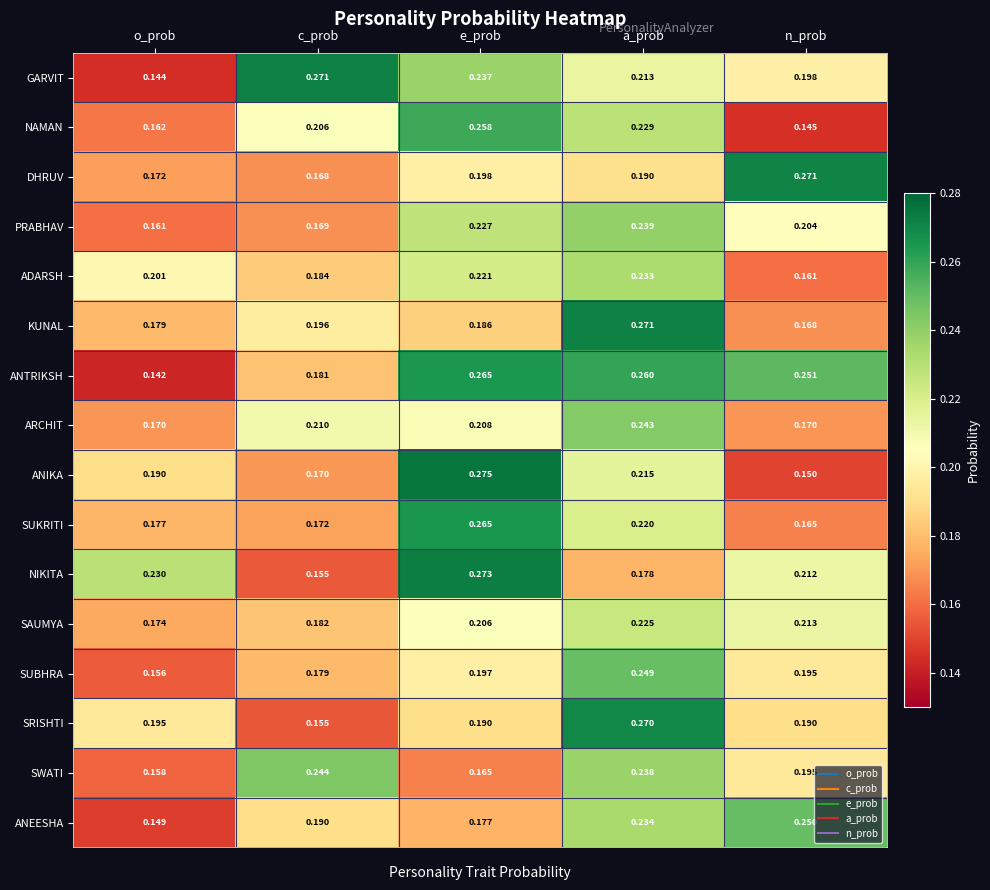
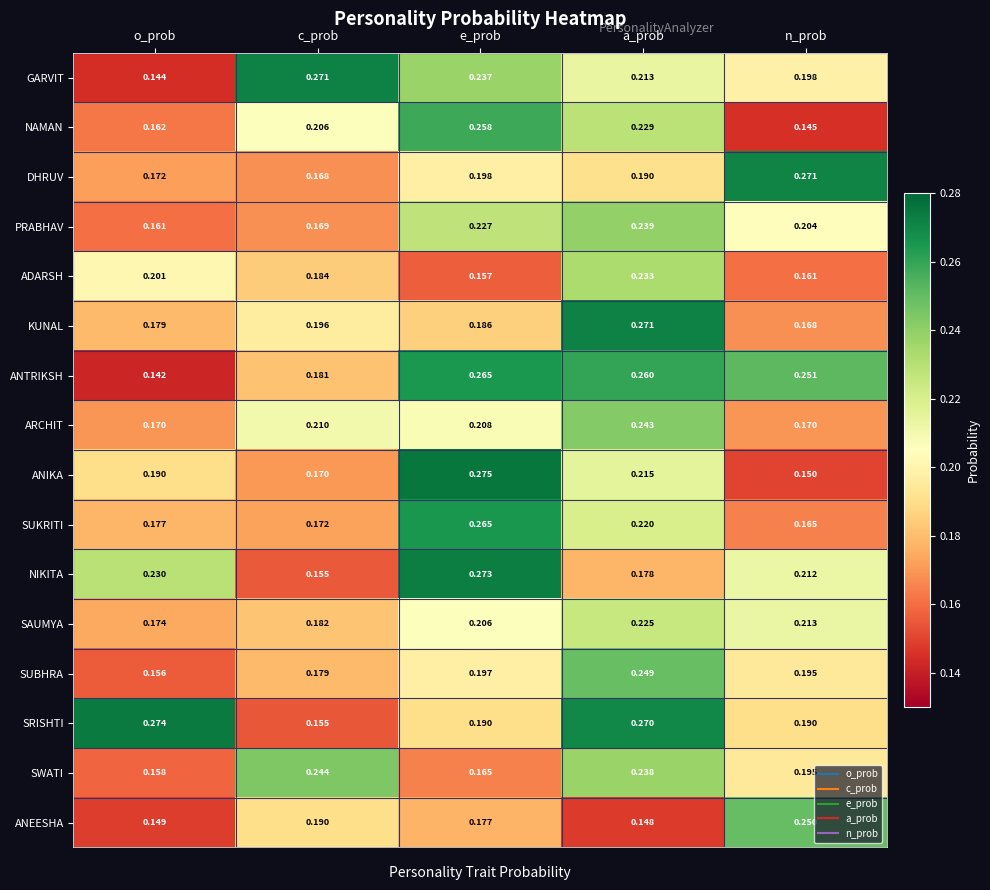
ADARSH, e_prob: 0.221 -> 0.157
SRISHTI, o_prob: 0.195 -> 0.274
ANEESHA, a_prob: 0.234 -> 0.148
